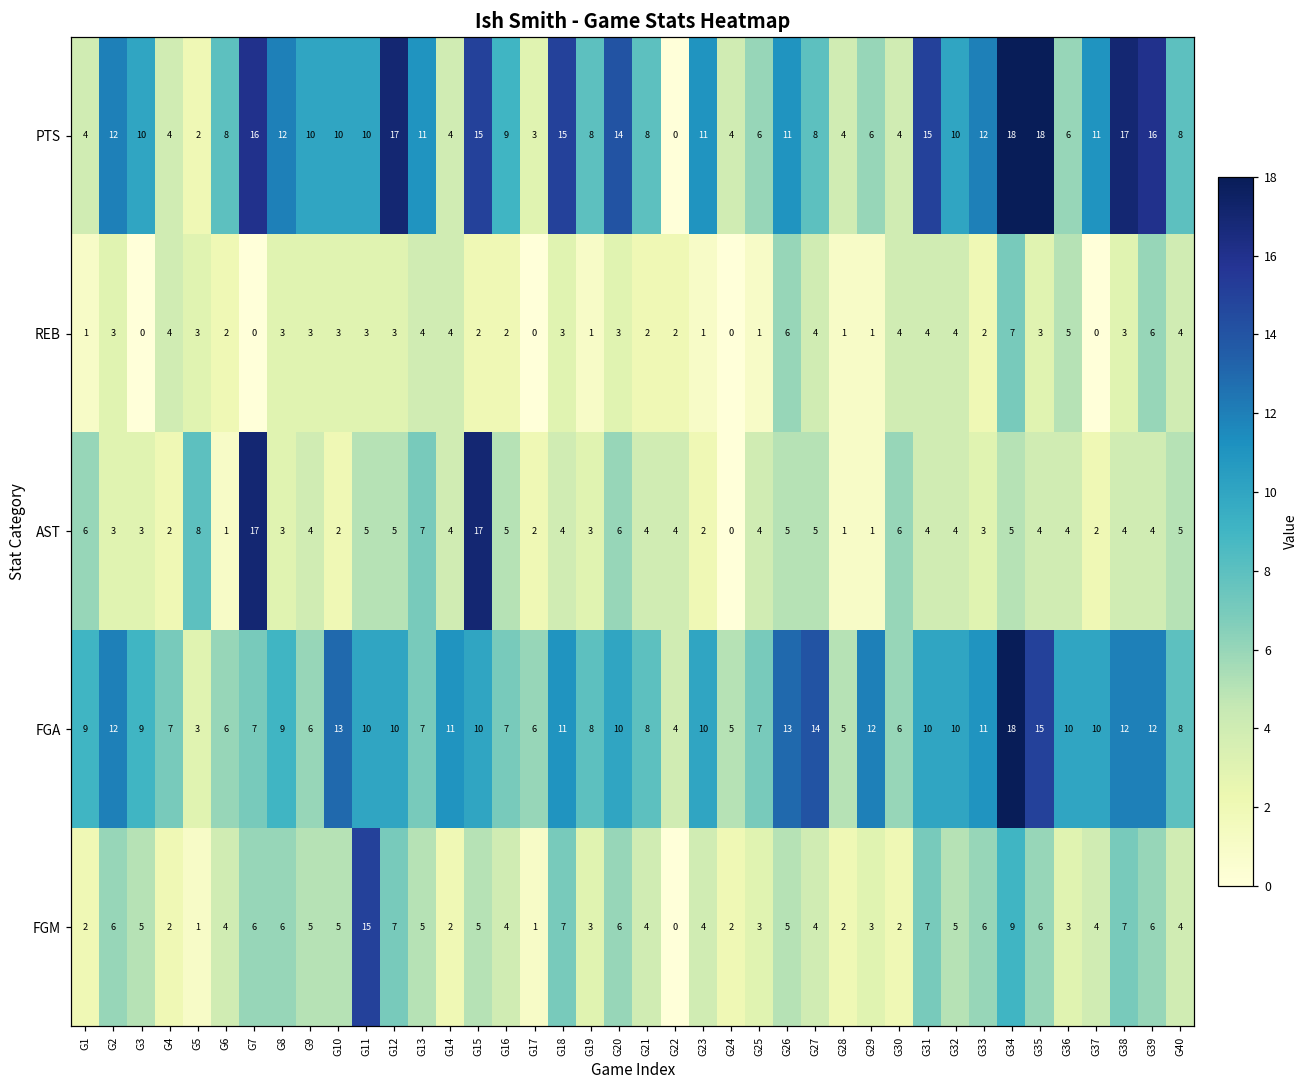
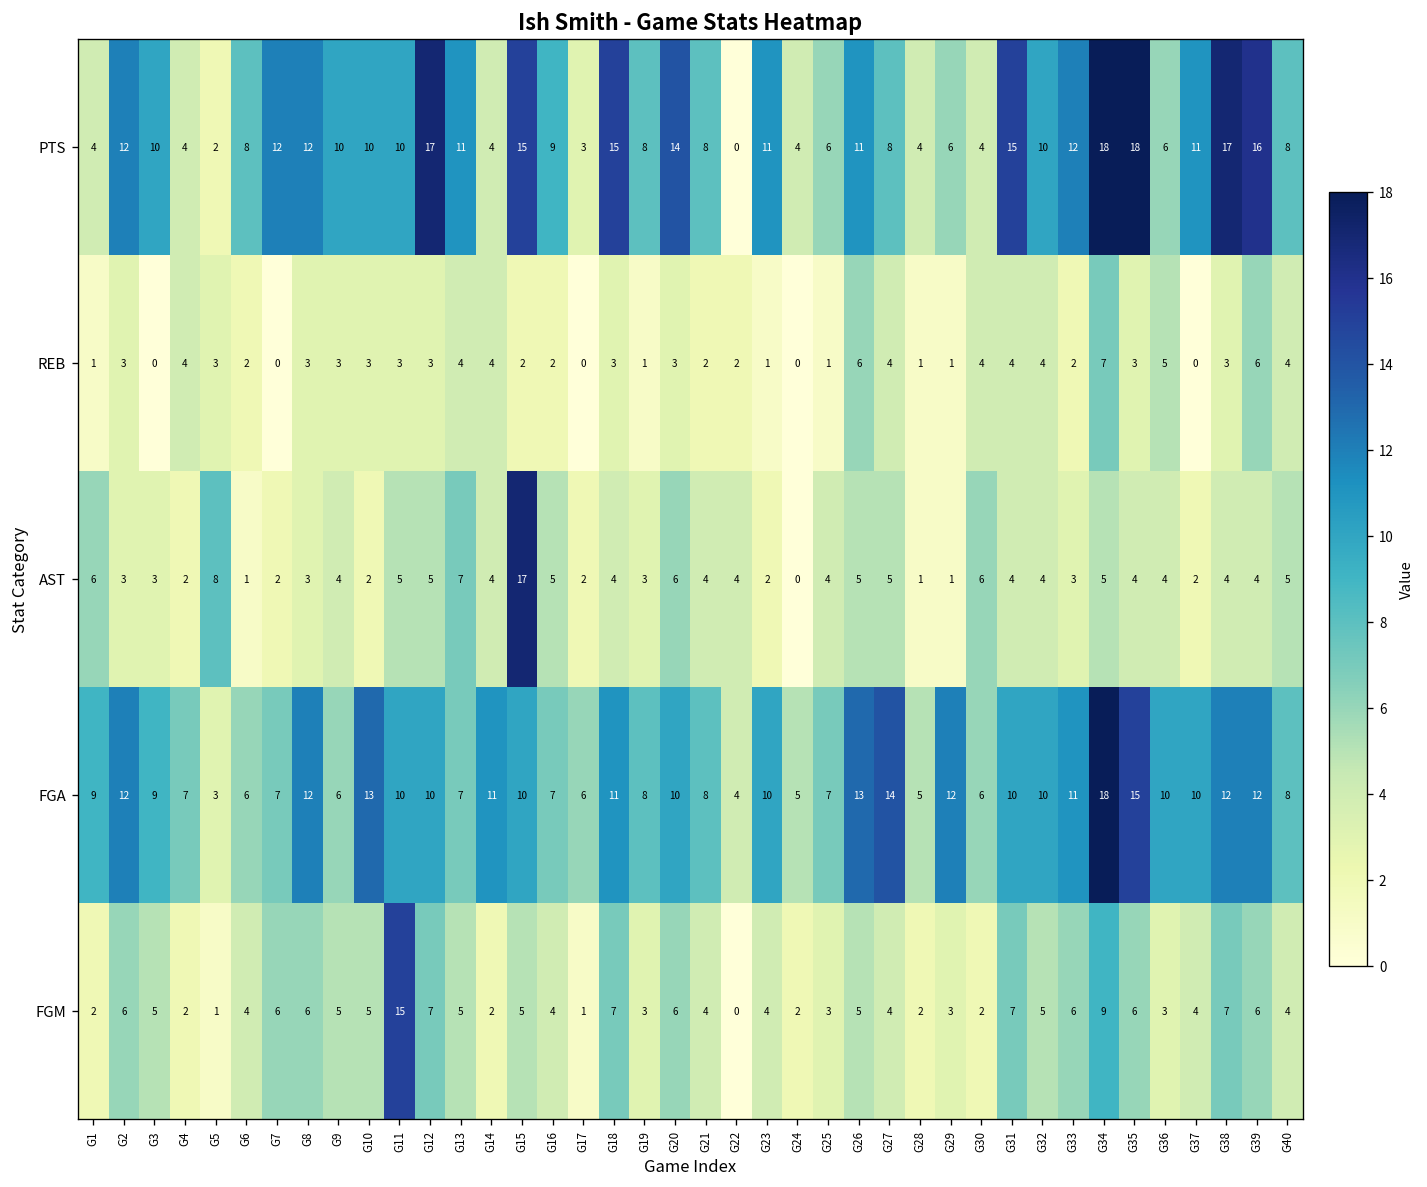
PTS, G7: 16 -> 12
AST, G7: 17 -> 2
FGA, G8: 9 -> 12
